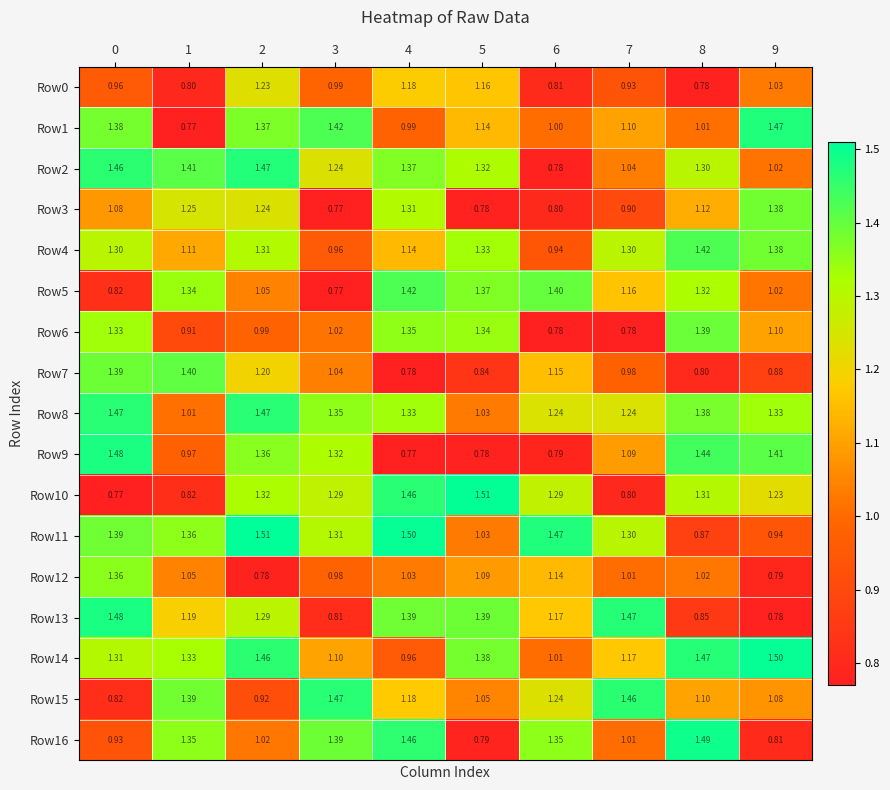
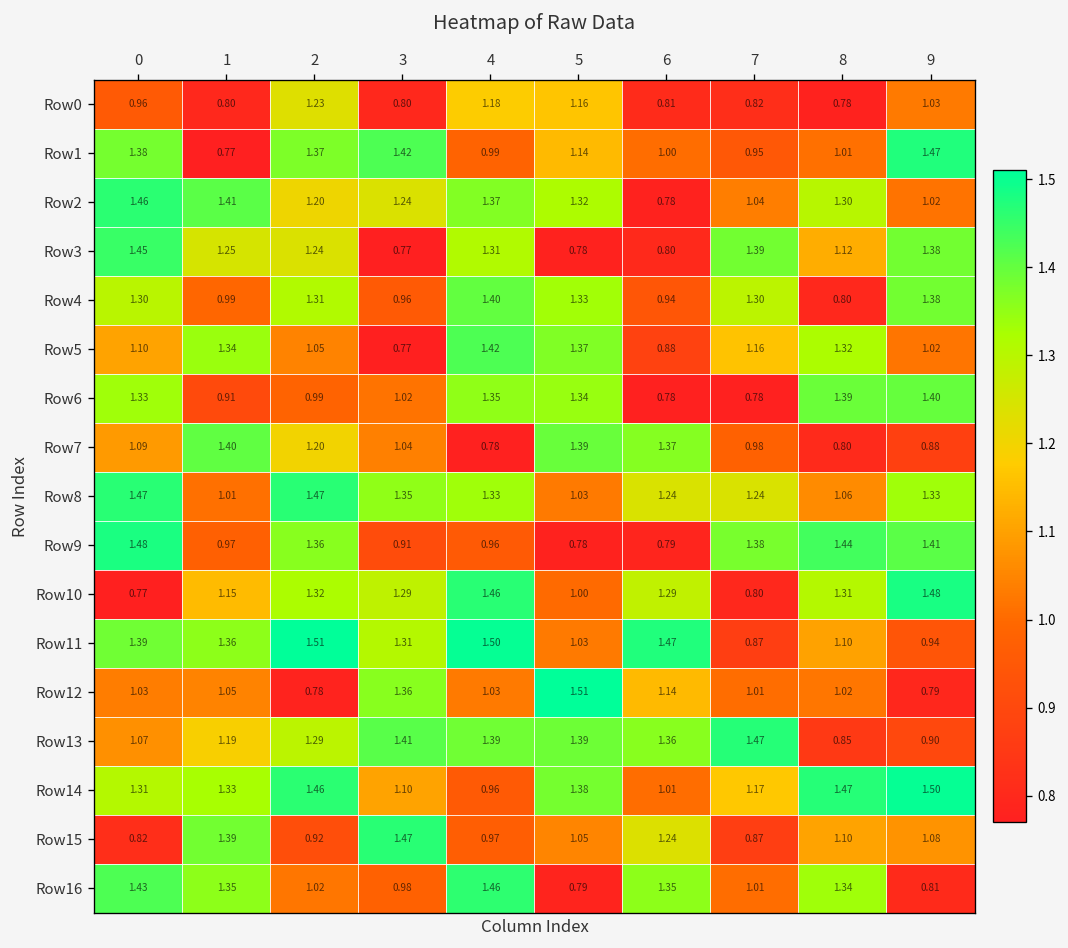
Row0, 3: 0.99 -> 0.80
Row0, 7: 0.93 -> 0.82
Row1, 7: 1.10 -> 0.95
Row2, 2: 1.47 -> 1.20
Row3, 0: 1.08 -> 1.45
Row3, 7: 0.90 -> 1.39
Row4, 1: 1.11 -> 0.99
Row4, 4: 1.14 -> 1.40
Row4, 8: 1.42 -> 0.80
Row5, 0: 0.82 -> 1.10
Row5, 6: 1.40 -> 0.88
Row6, 9: 1.10 -> 1.40
Row7, 0: 1.39 -> 1.09
Row7, 5: 0.84 -> 1.39
Row7, 6: 1.15 -> 1.37
Row8, 8: 1.38 -> 1.06
Row9, 3: 1.32 -> 0.91
Row9, 4: 0.77 -> 0.96
Row9, 7: 1.09 -> 1.38
Row10, 1: 0.82 -> 1.15
Row10, 5: 1.51 -> 1.00
Row10, 9: 1.23 -> 1.48
Row11, 7: 1.30 -> 0.87
Row11, 8: 0.87 -> 1.10
Row12, 0: 1.36 -> 1.03
Row12, 3: 0.98 -> 1.36
Row12, 5: 1.09 -> 1.51
Row13, 0: 1.48 -> 1.07
Row13, 3: 0.81 -> 1.41
Row13, 6: 1.17 -> 1.36
Row13, 9: 0.78 -> 0.90
Row15, 4: 1.18 -> 0.97
Row15, 7: 1.46 -> 0.87
Row16, 0: 0.93 -> 1.43
Row16, 3: 1.39 -> 0.98
Row16, 8: 1.49 -> 1.34
